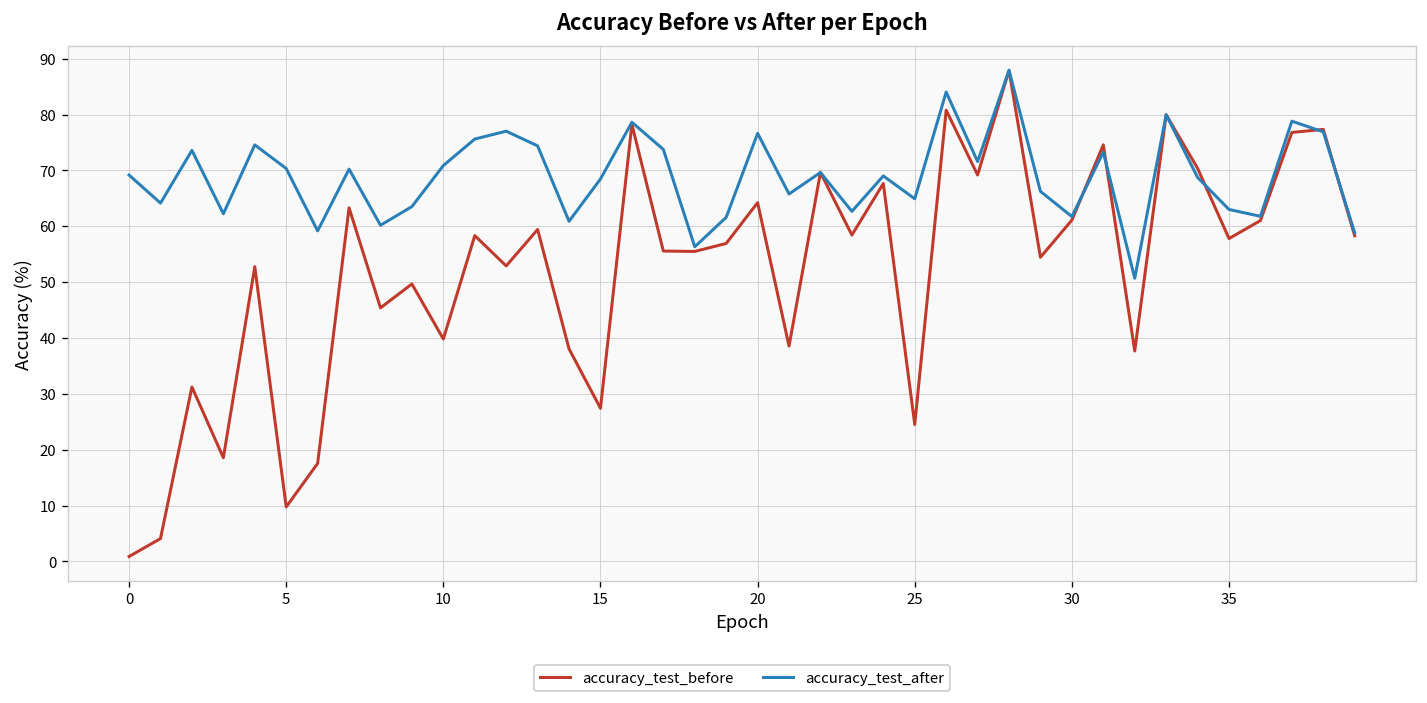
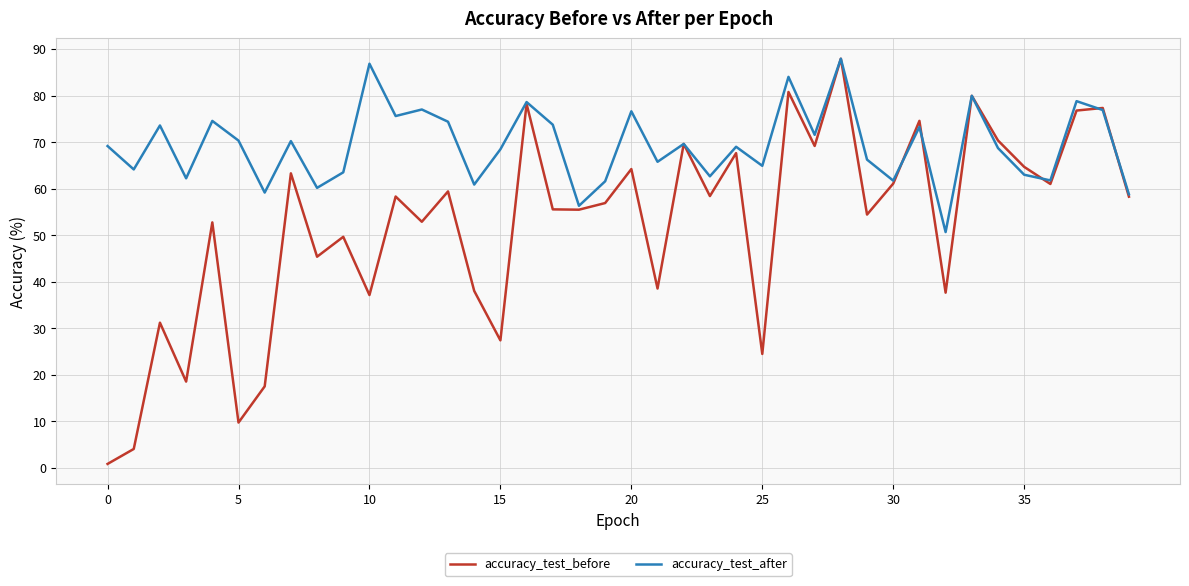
accuracy_test_before, 10: 40 -> 37
accuracy_test_after, 10: 71 -> 87
accuracy_test_before, 35: 58 -> 65
